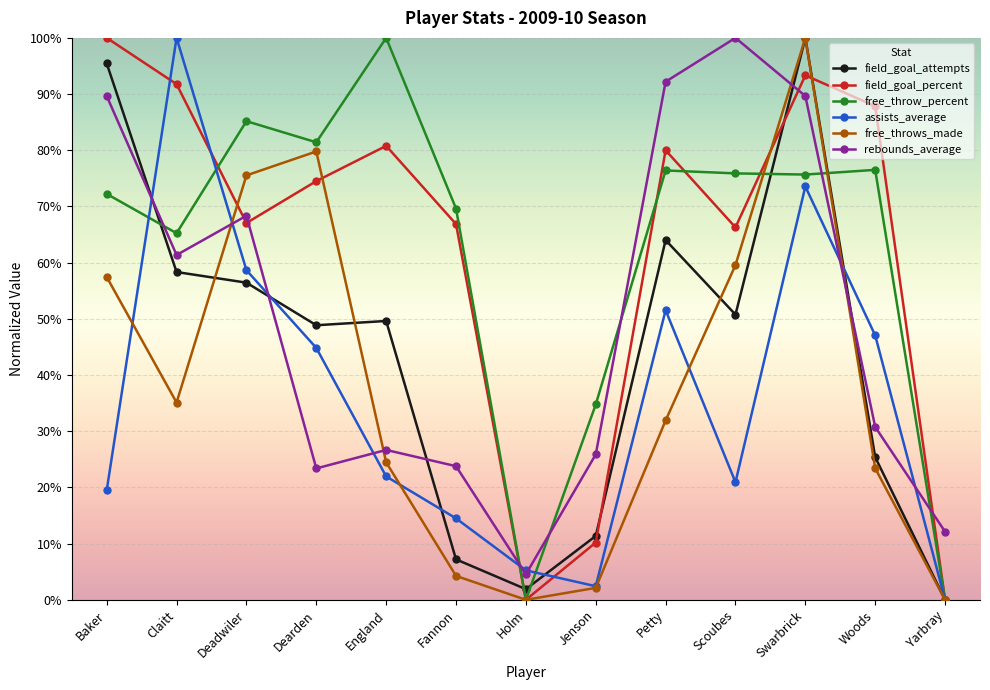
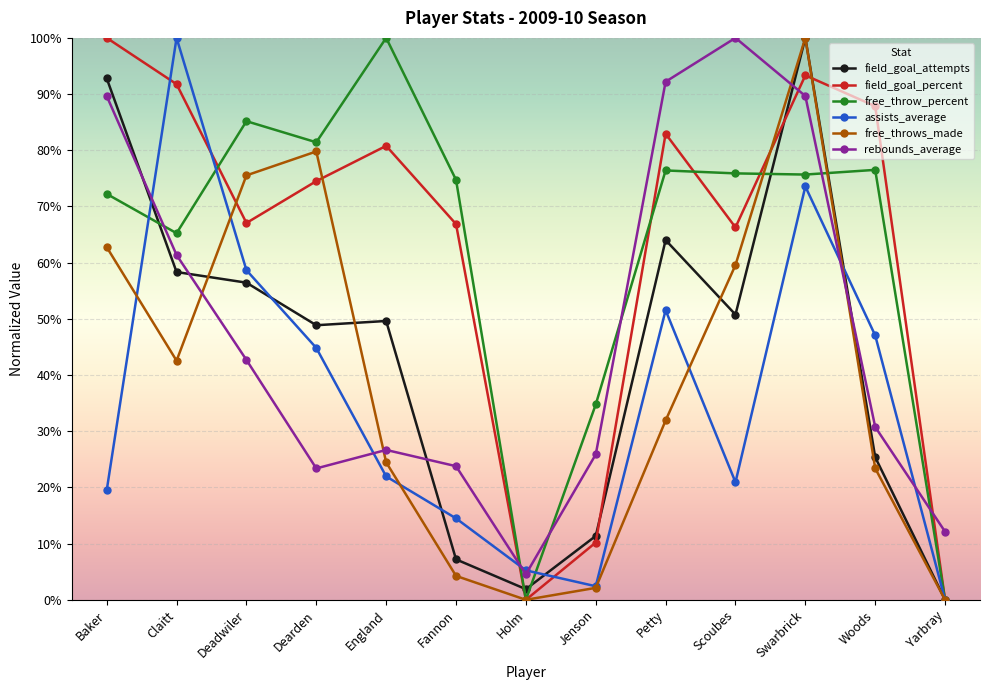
field_goal_attempts, Baker: 95% -> 93%
free_throws_made, Baker: 57% -> 63%
free_throws_made, Claitt: 35% -> 43%
rebounds_average, Deadwiler: 68% -> 43%
free_throw_percent, Fannon: 70% -> 75%
field_goal_percent, Petty: 80% -> 83%
